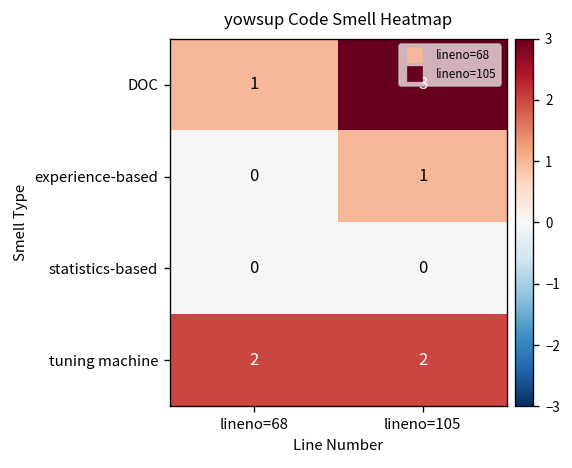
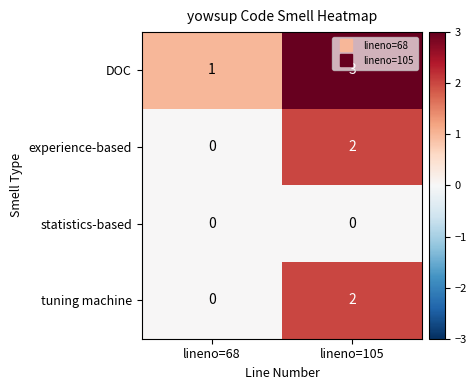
experience-based, lineno=105: 1 -> 2
tuning machine, lineno=68: 2 -> 0
